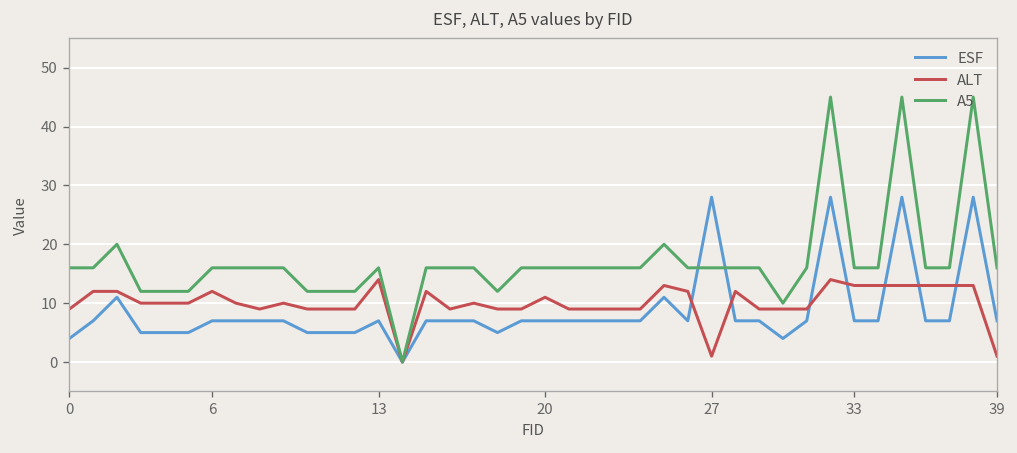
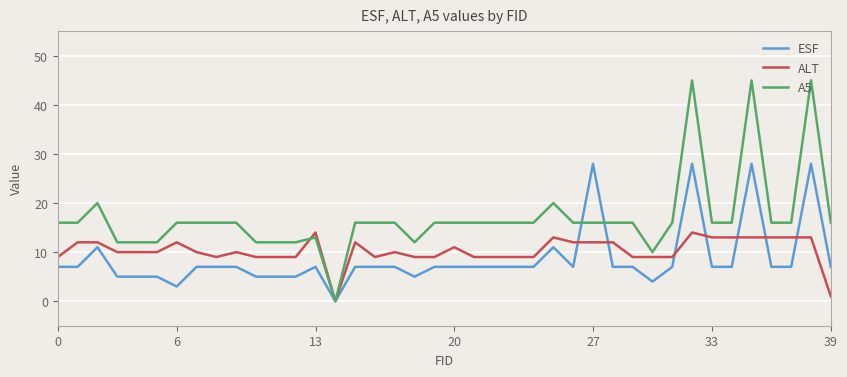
ESF, 0: 4 -> 7
ESF, 6: 7 -> 3
A5, 13: 16 -> 13
ALT, 27: 1 -> 12
